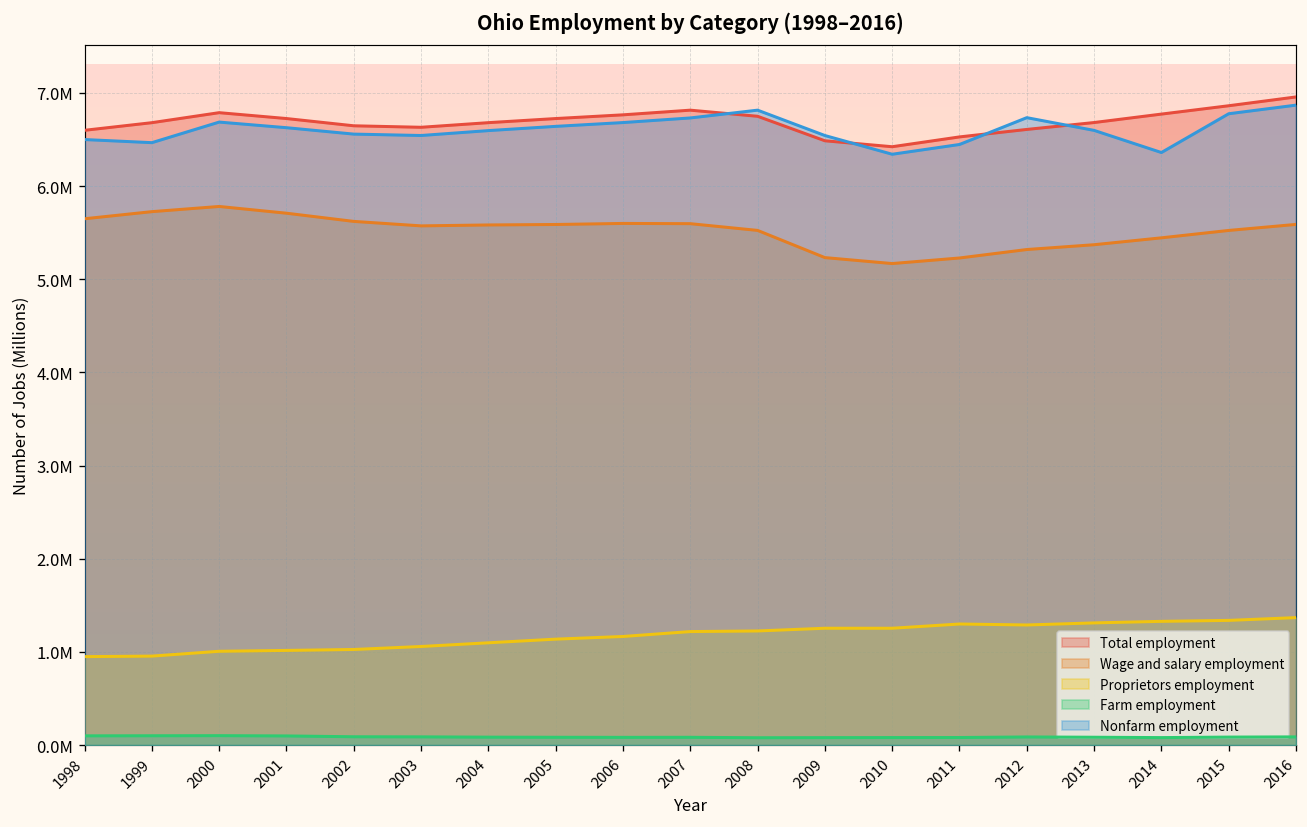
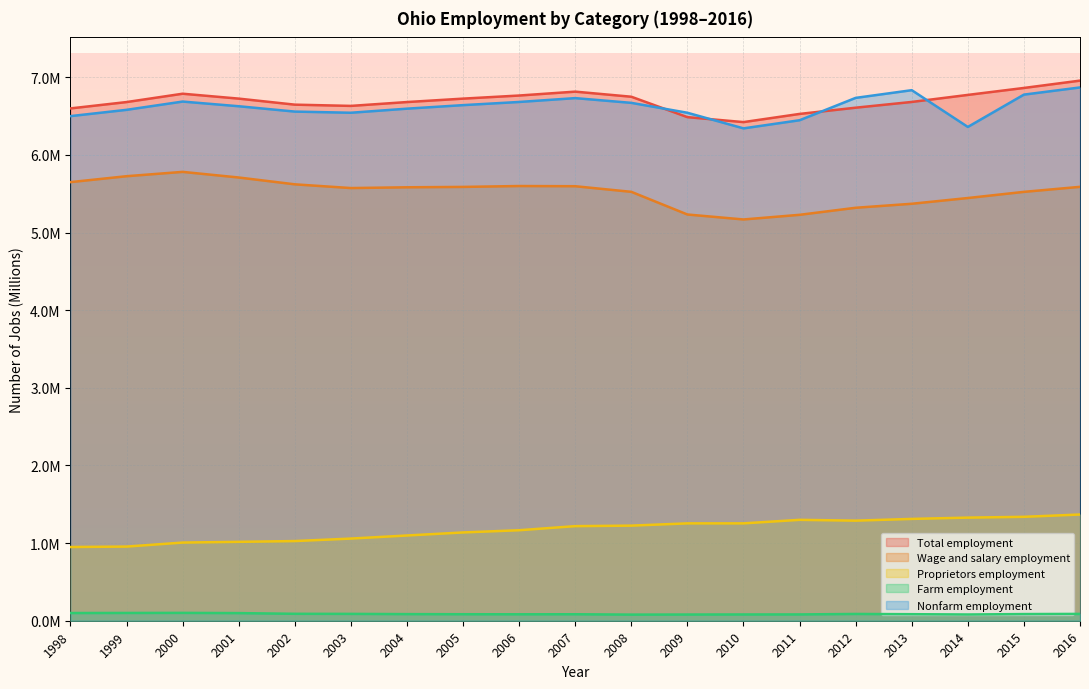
Nonfarm employment, 1999: 6500000 -> 6600000
Nonfarm employment, 2008: 6800000 -> 6700000
Nonfarm employment, 2013: 6600000 -> 6800000
